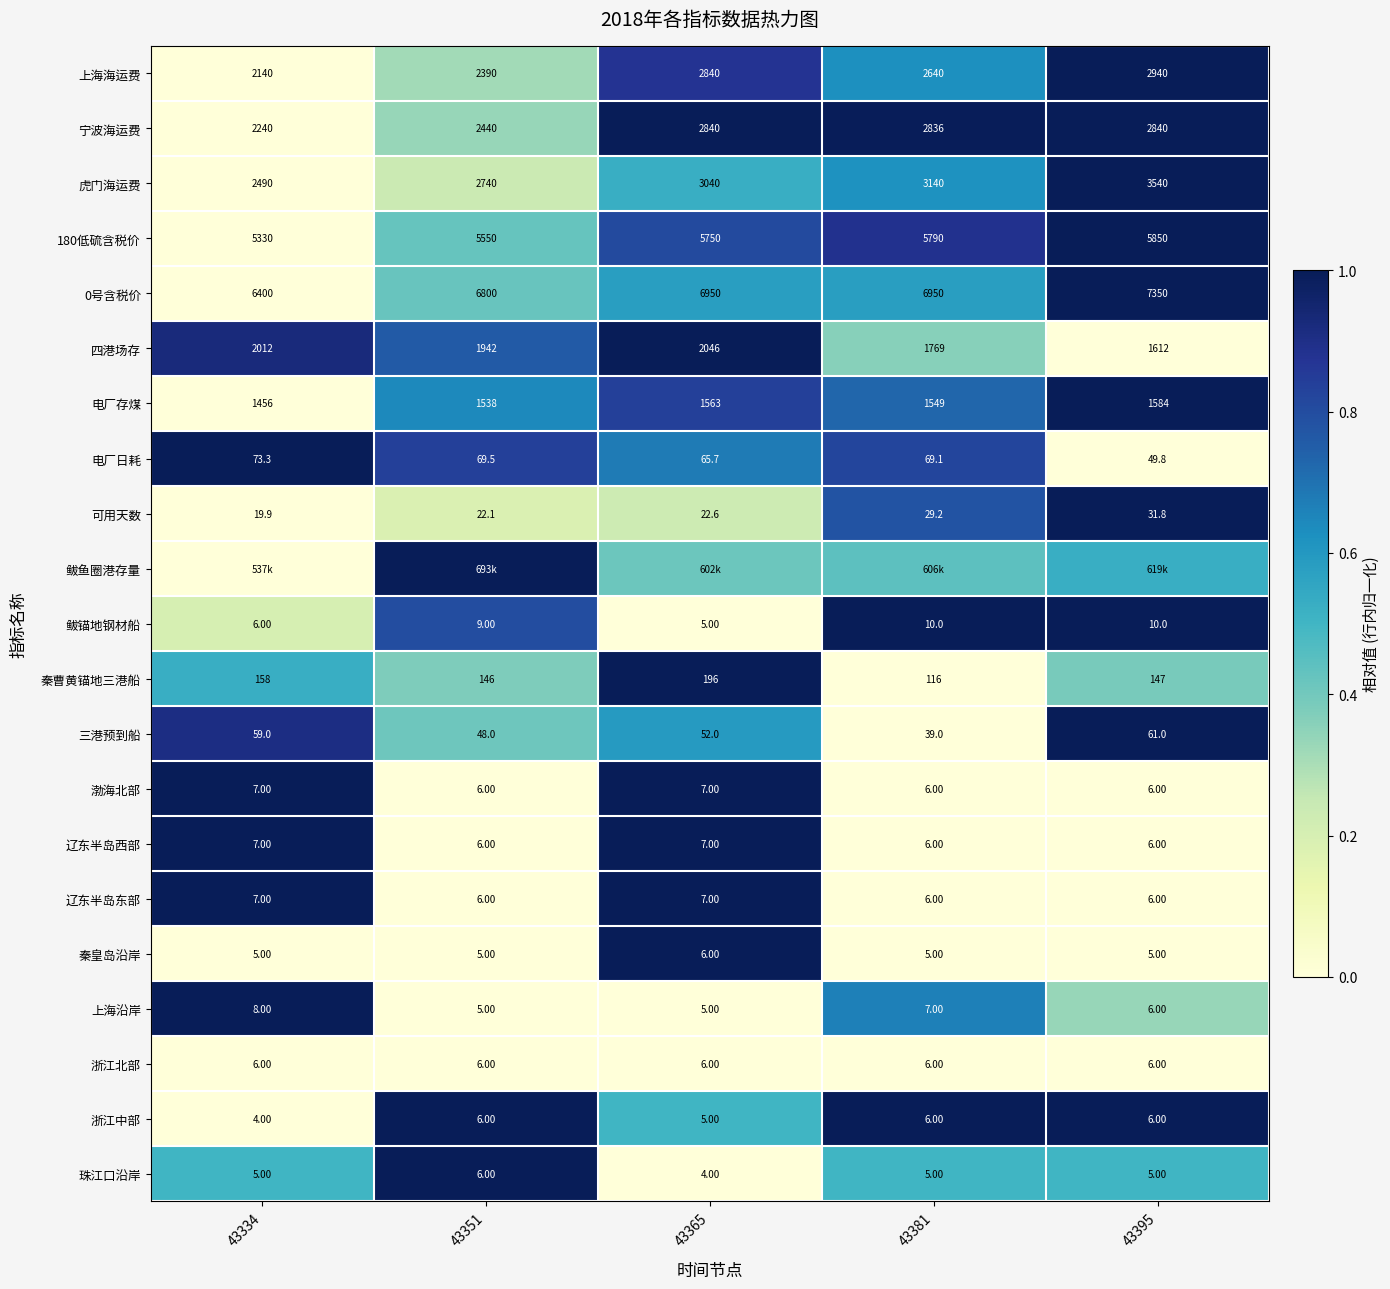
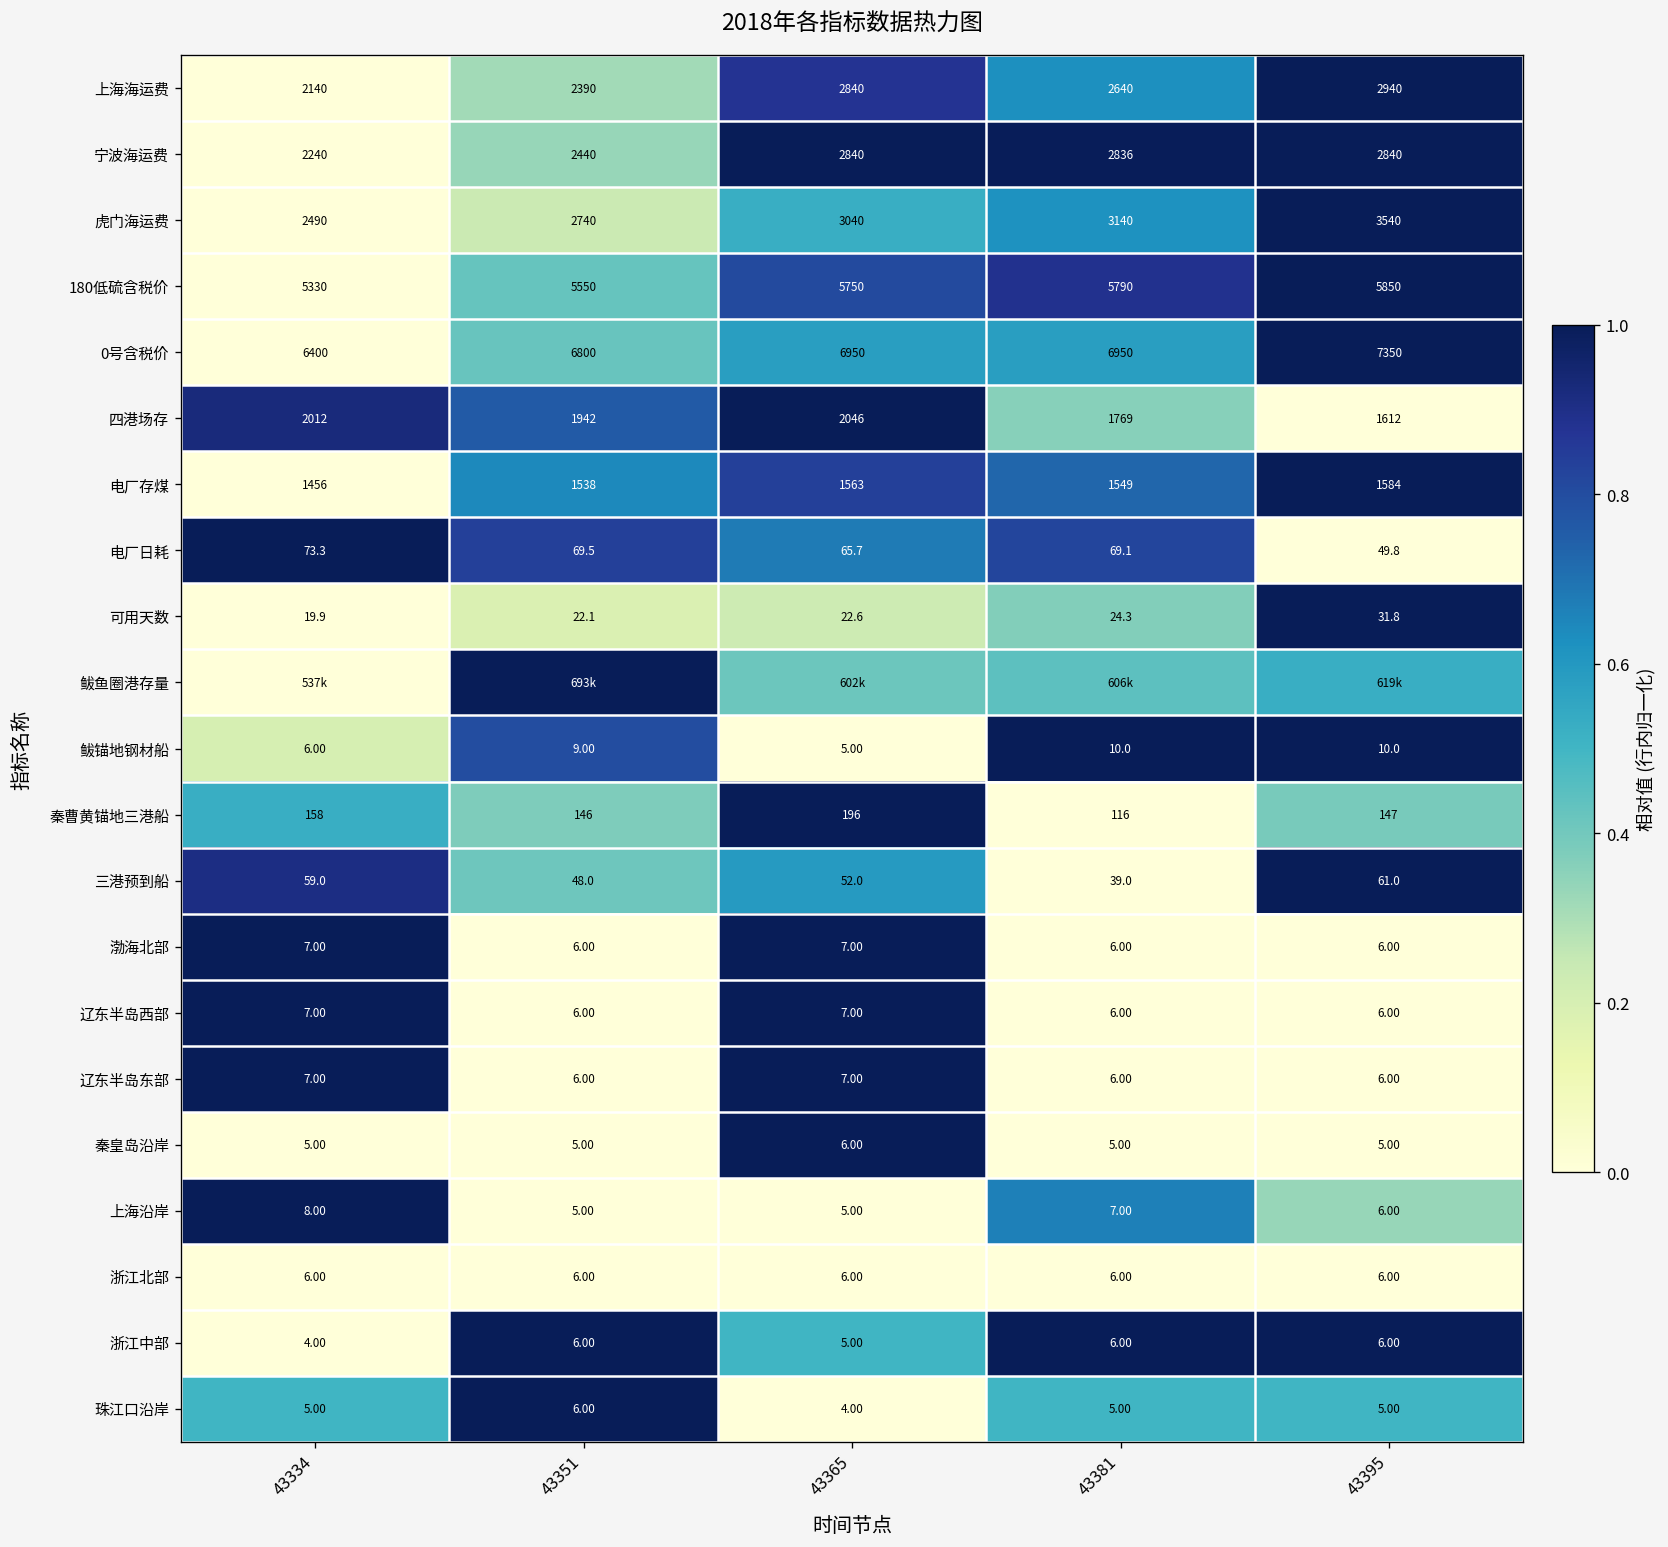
可用天数, 43381: 29.2 -> 24.3
